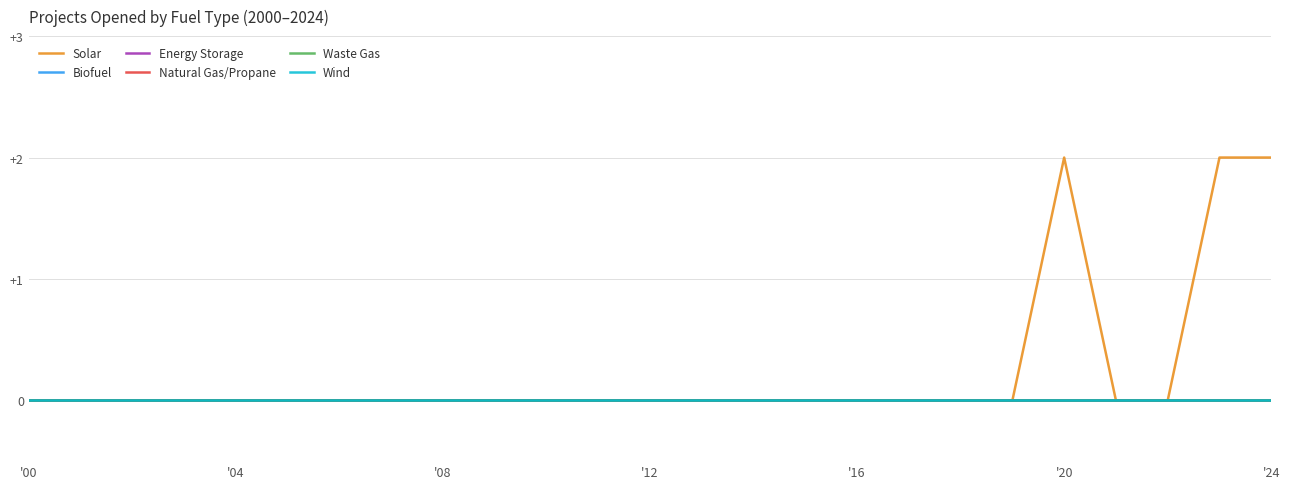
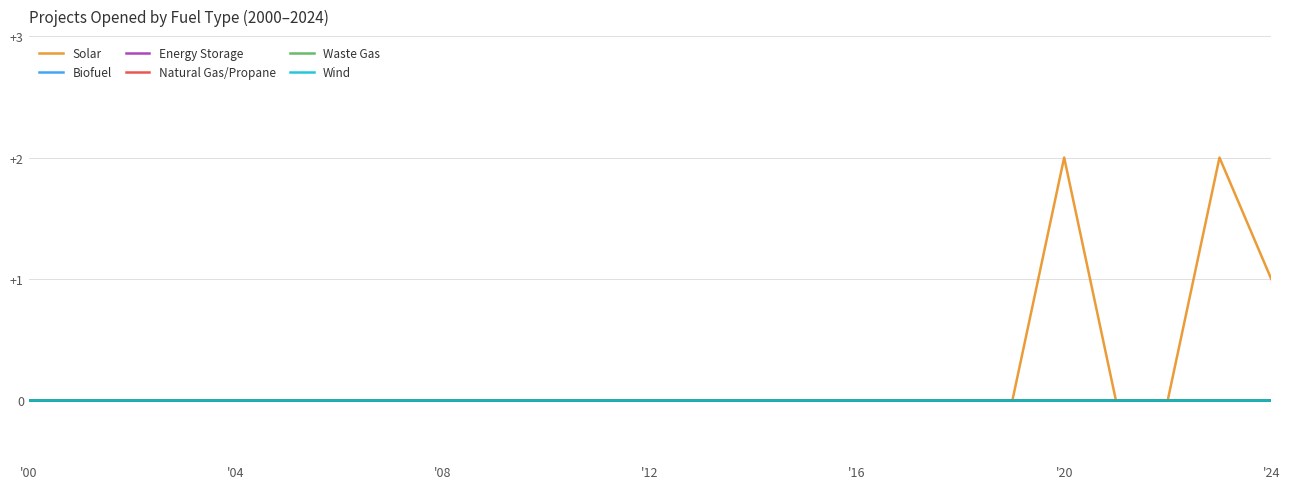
Solar, '24: +2 -> +1
